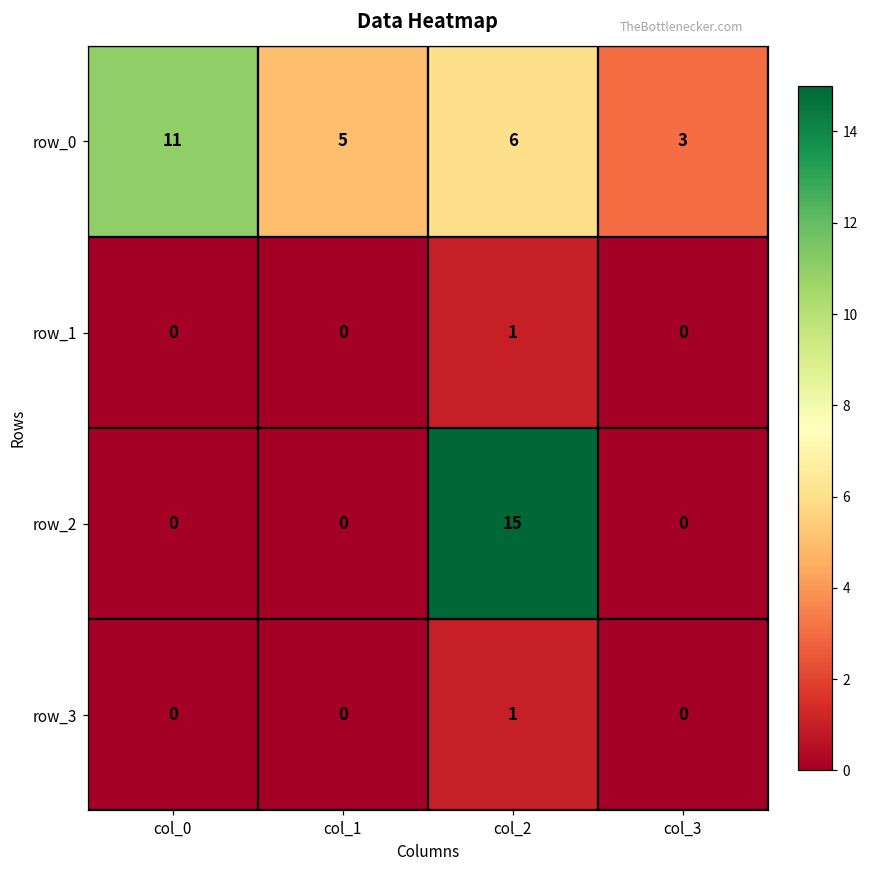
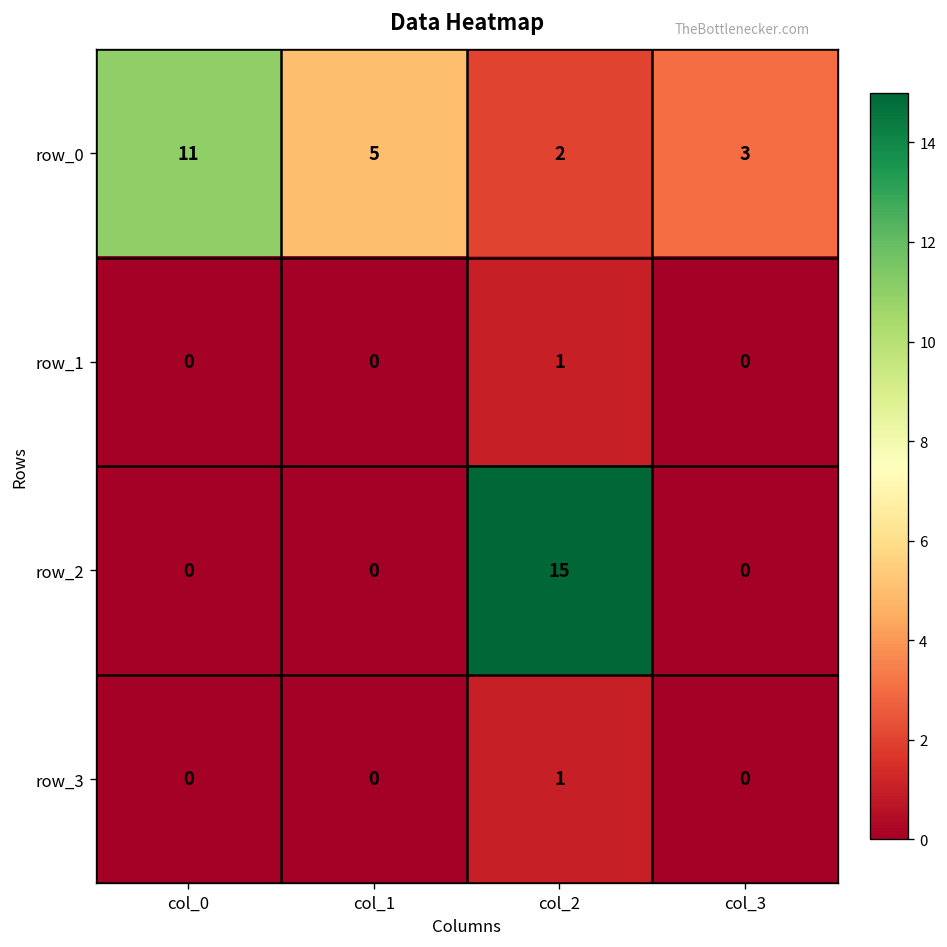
row_0, col_2: 6 -> 2
